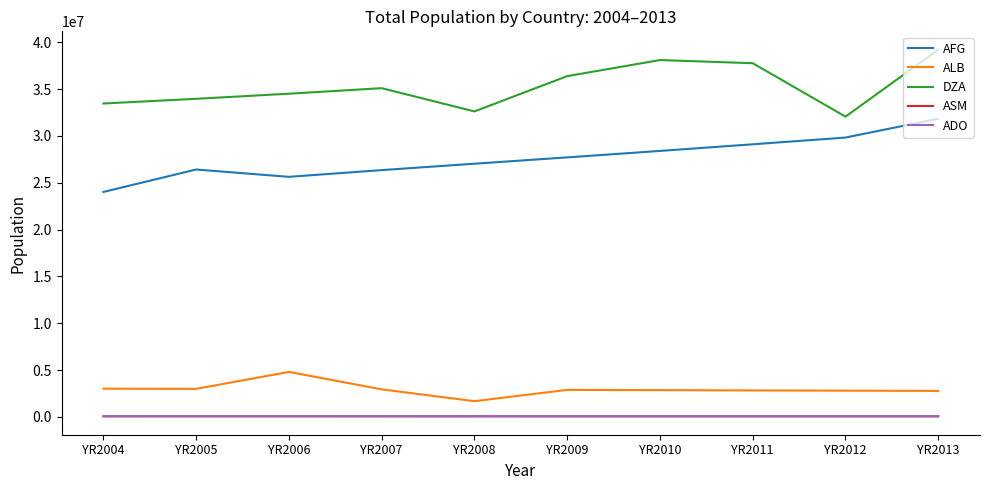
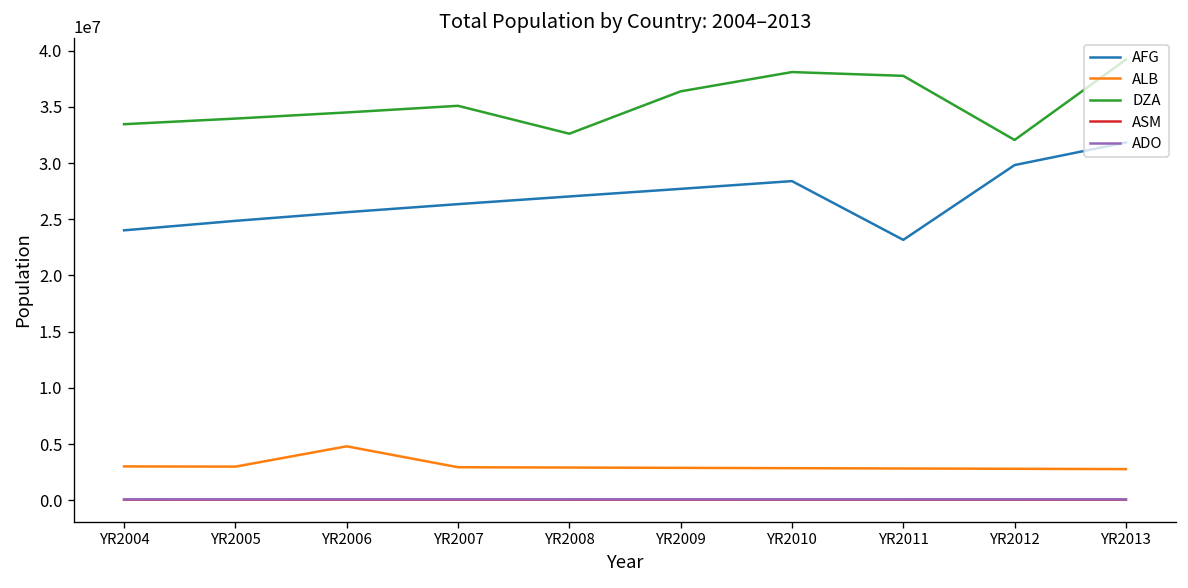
AFG, YR2005: 26000000 -> 25000000
ALB, YR2008: 2000000 -> 3000000
AFG, YR2011: 29000000 -> 23000000
